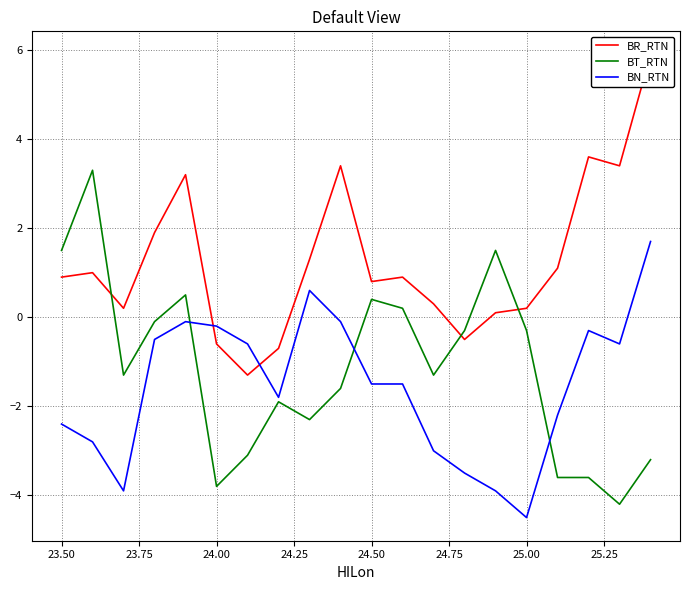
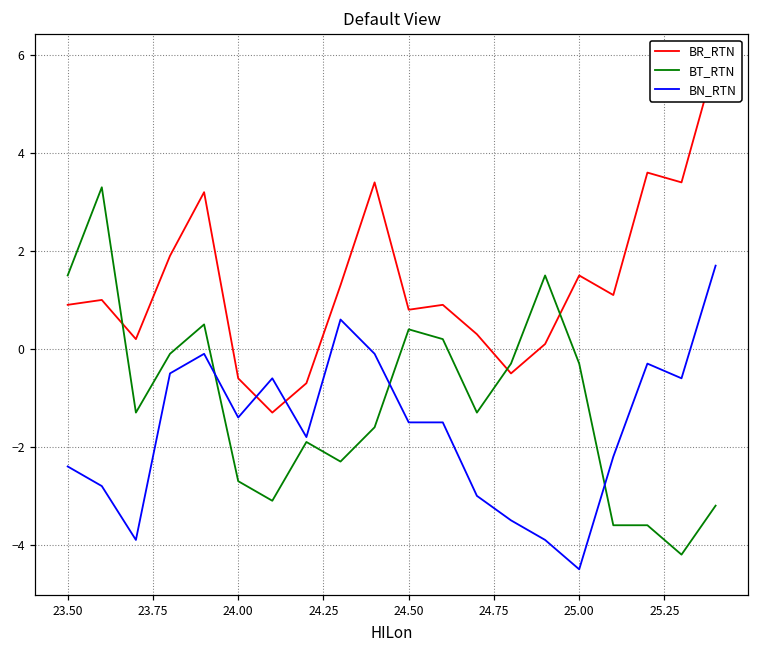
BT_RTN, 24.00: -3.8 -> -2.7
BN_RTN, 24.00: -0.2 -> -1.4
BR_RTN, 25.00: 0.2 -> 1.5
